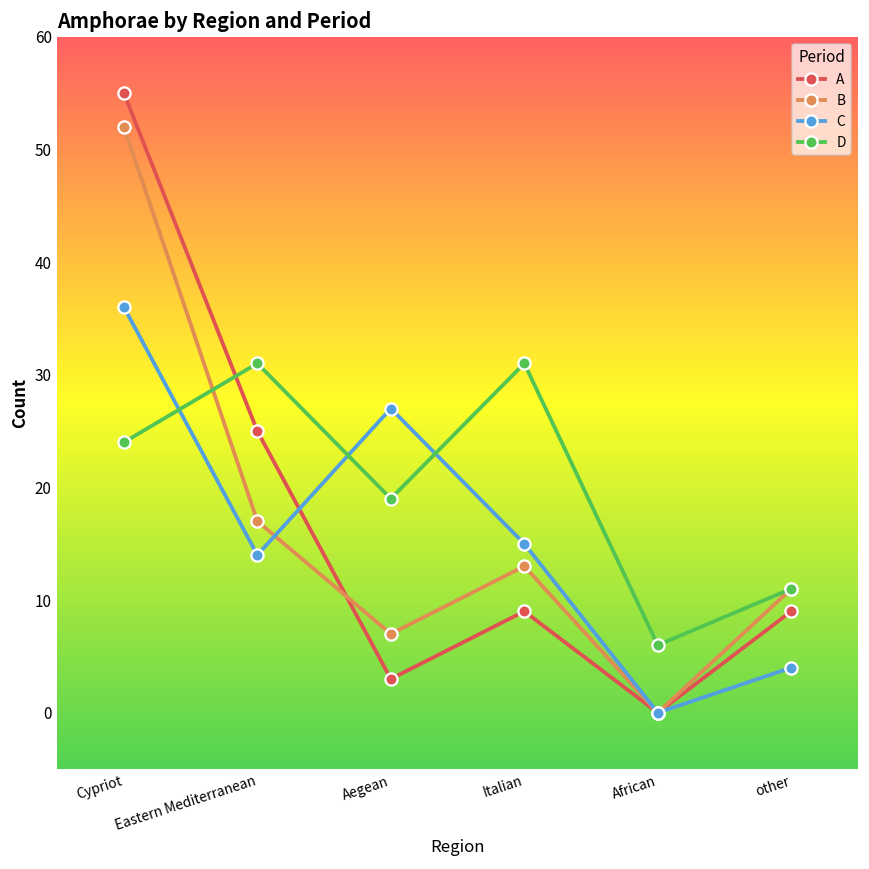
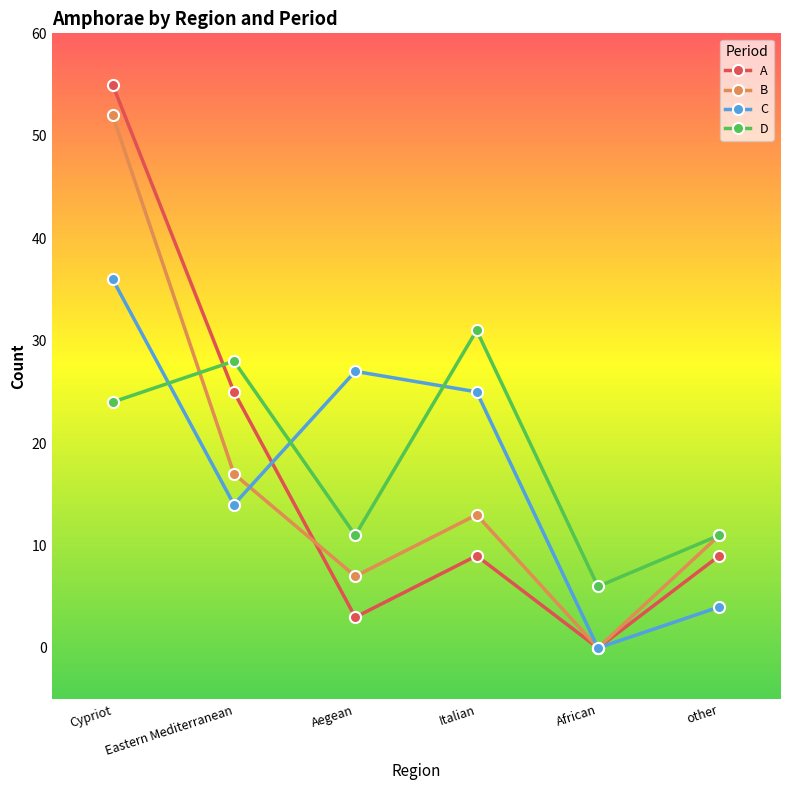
D, Eastern Mediterranean: 31 -> 28
D, Aegean: 19 -> 11
C, Italian: 15 -> 25
